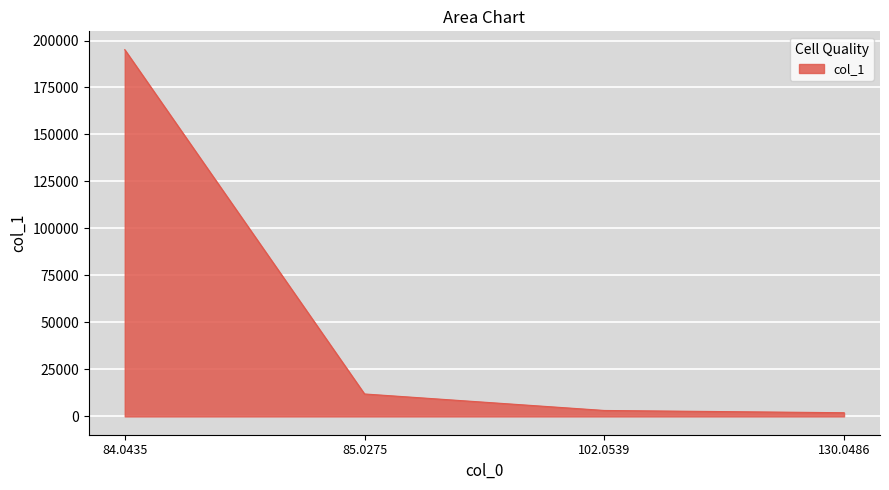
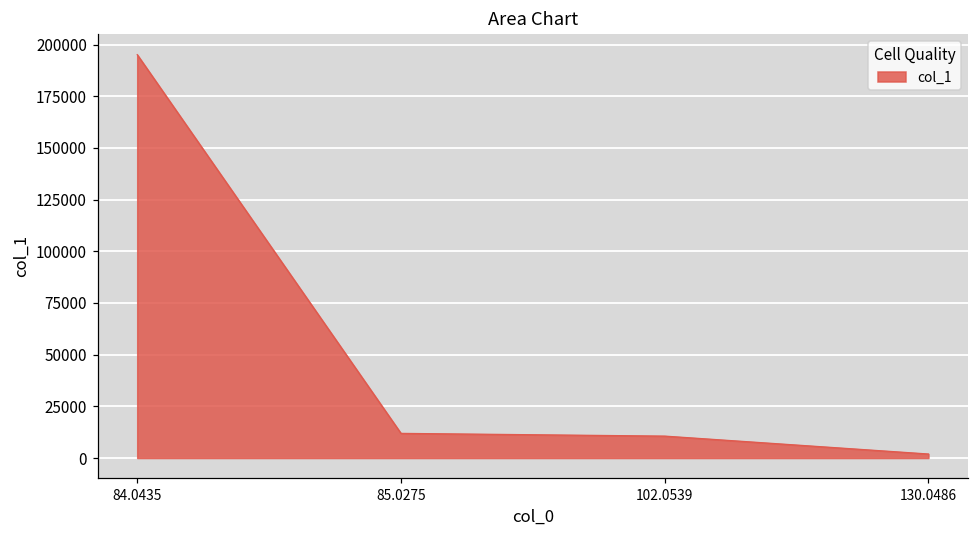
102.0539: 3000 -> 11000
